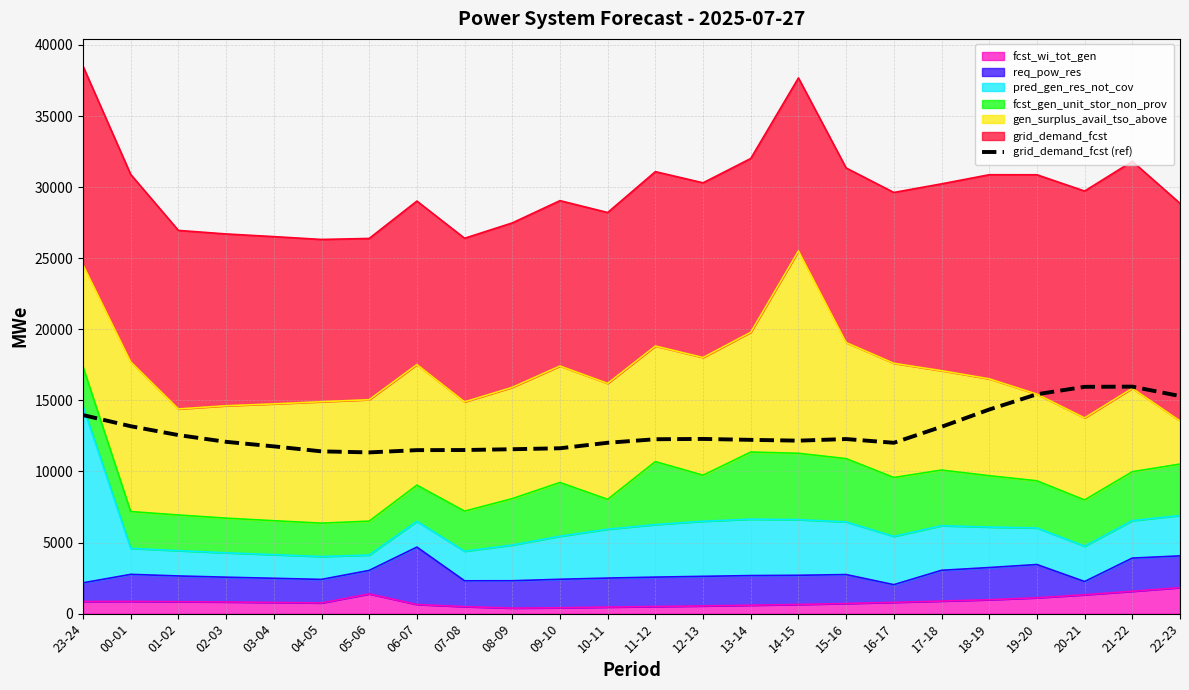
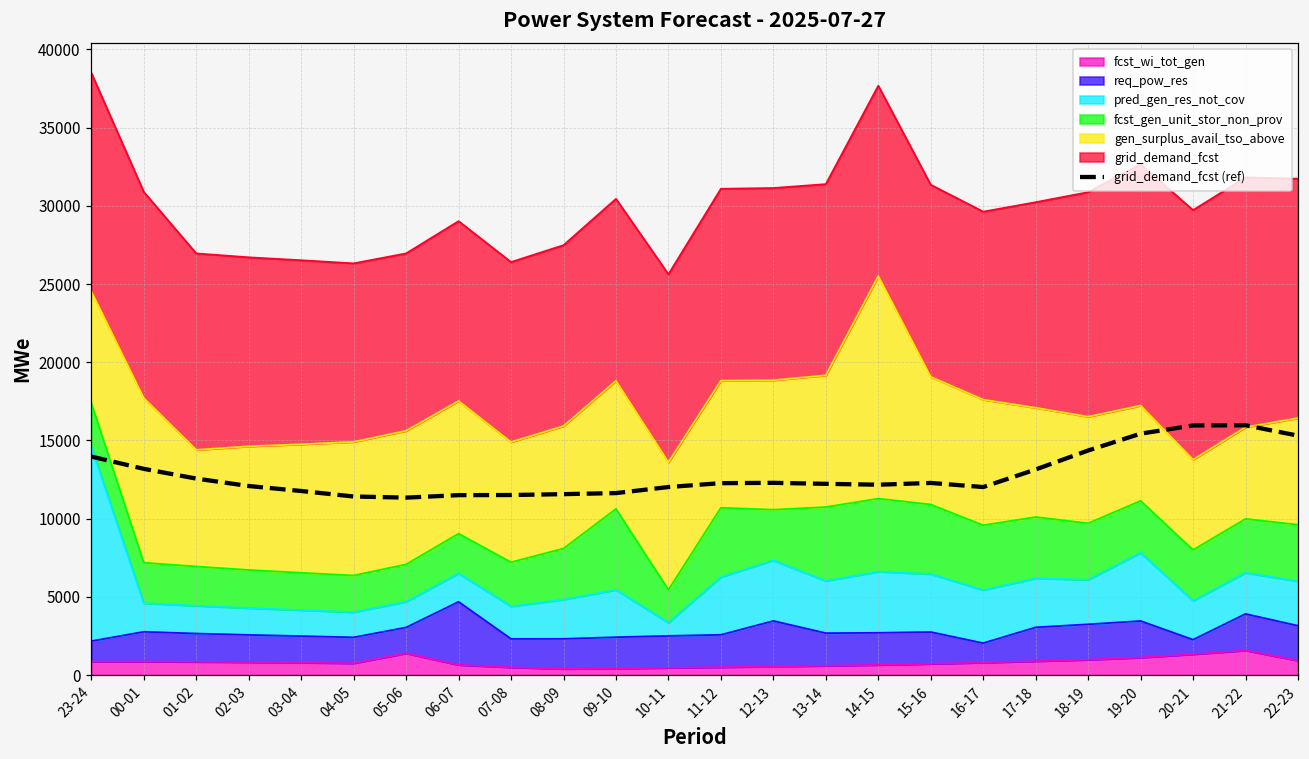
pred_gen_res_not_cov, 05-06: 1100 -> 1600
fcst_gen_unit_stor_non_prov, 09-10: 3800 -> 5200
pred_gen_res_not_cov, 10-11: 3400 -> 800
req_pow_res, 12-13: 2100 -> 2900
pred_gen_res_not_cov, 13-14: 4000 -> 3300
pred_gen_res_not_cov, 19-20: 2600 -> 4400
fcst_wi_tot_gen, 22-23: 1800 -> 900
gen_surplus_avail_tso_above, 22-23: 3000 -> 6800
